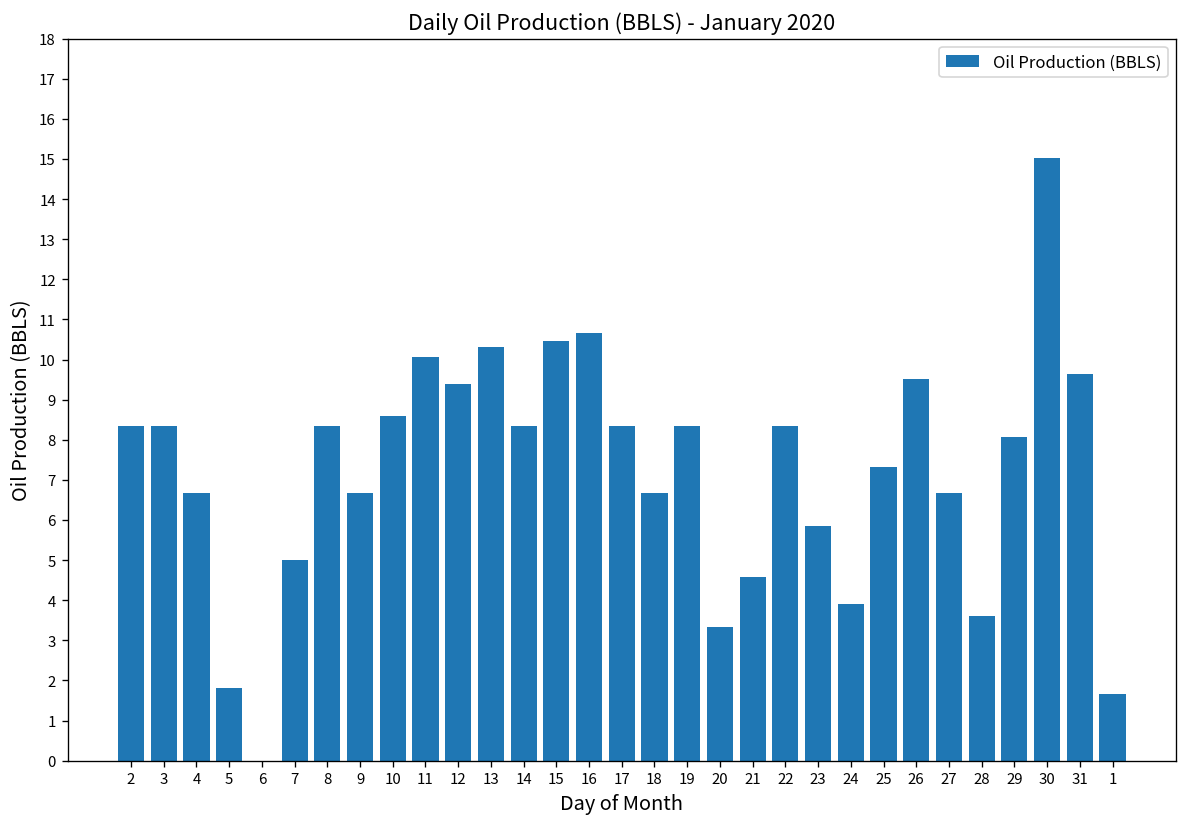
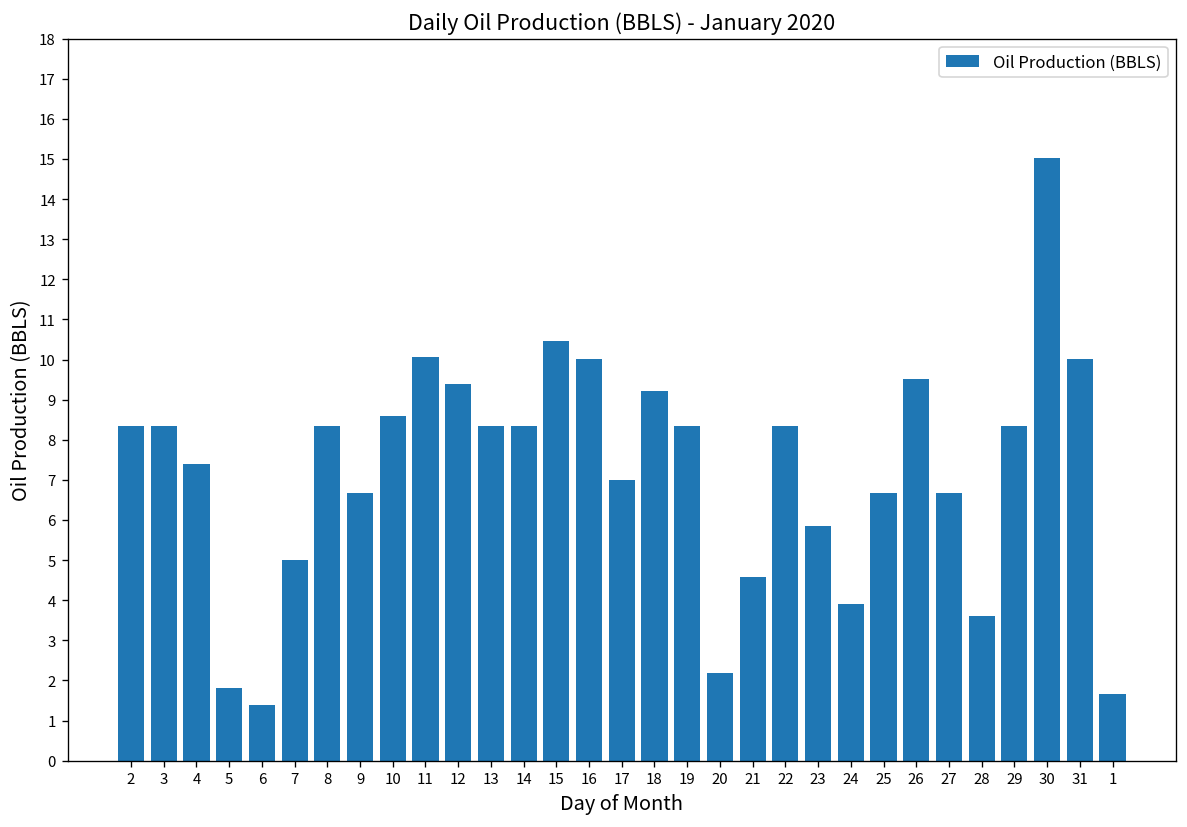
4: 6.7 -> 7.4
6: 0.0 -> 1.4
13: 10.3 -> 8.4
16: 10.7 -> 10.0
17: 8.4 -> 7.0
18: 6.7 -> 9.2
20: 3.3 -> 2.2
25: 7.3 -> 6.7
29: 8.1 -> 8.4
31: 9.7 -> 10.0
